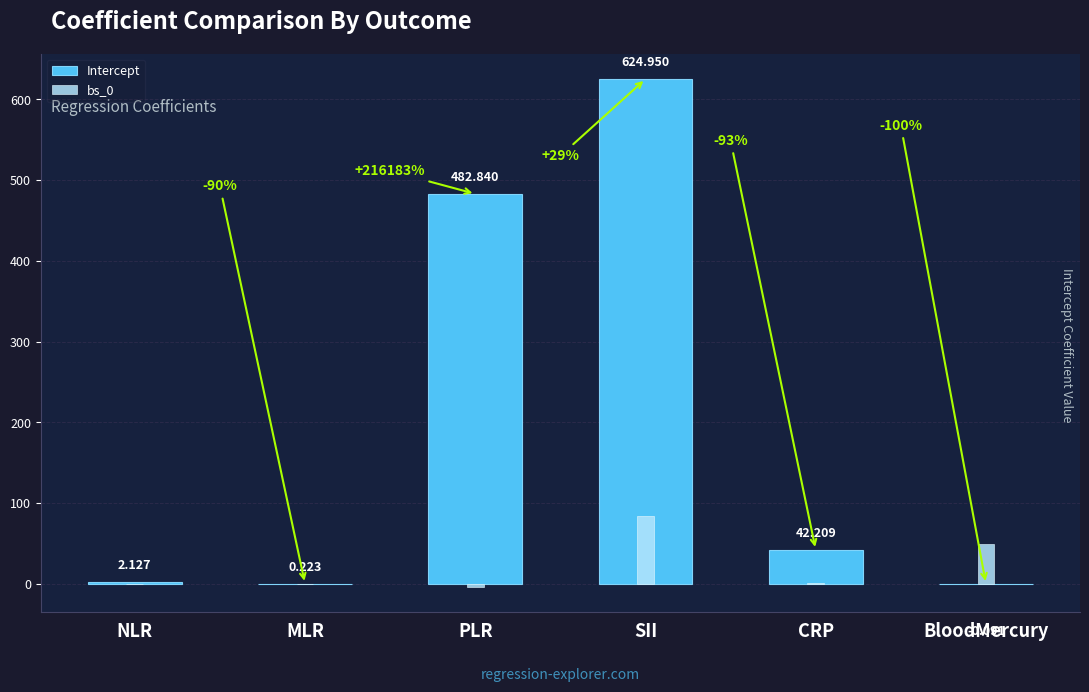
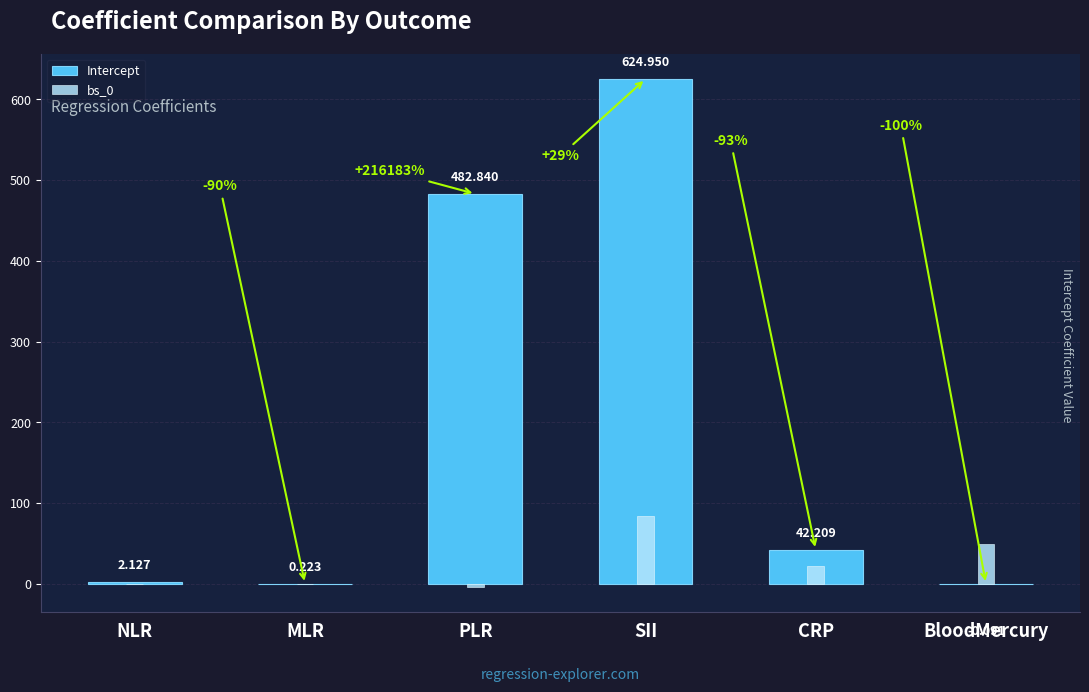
bs_0, CRP: 0 -> 20
